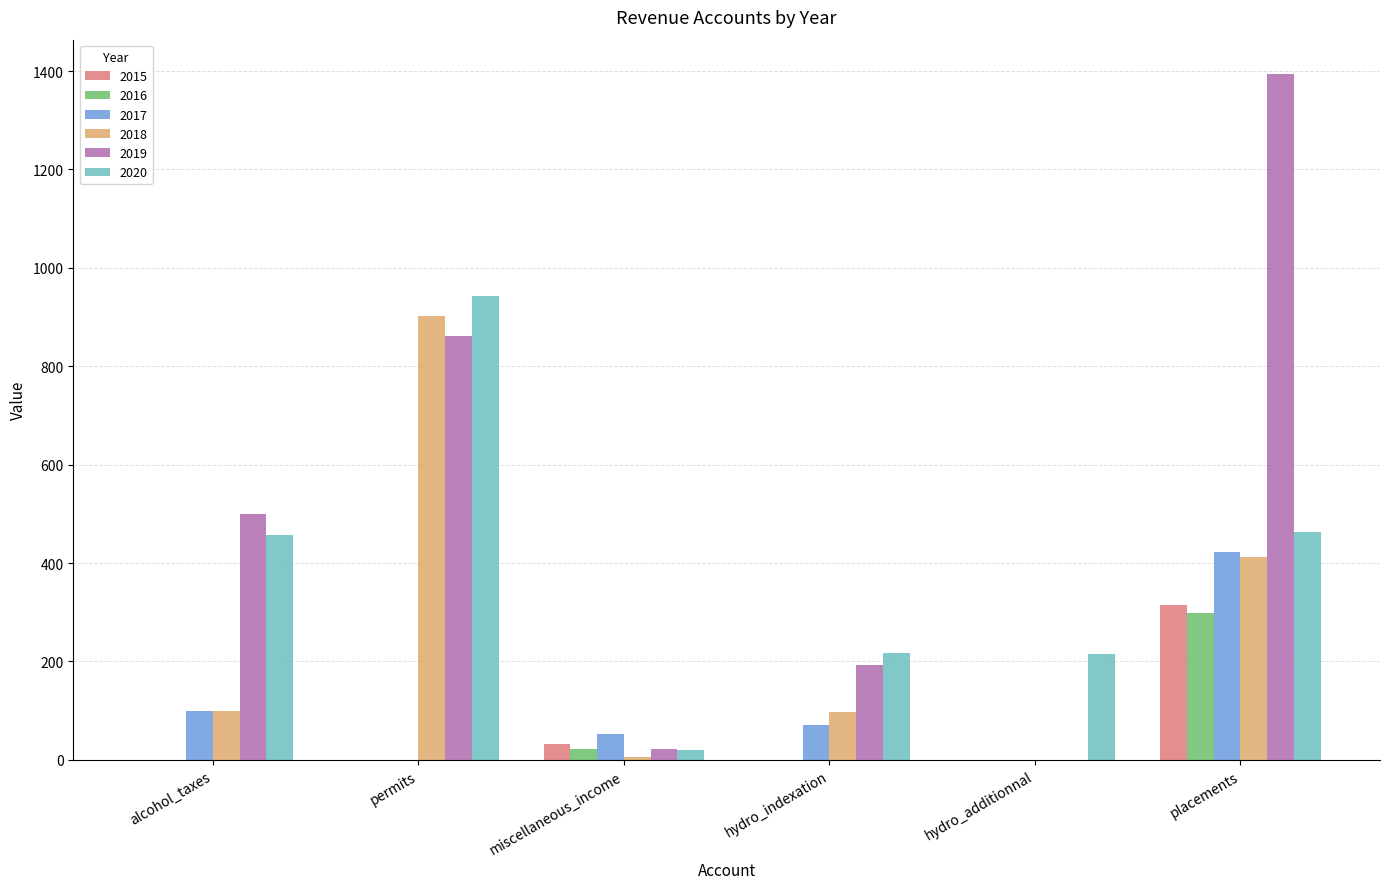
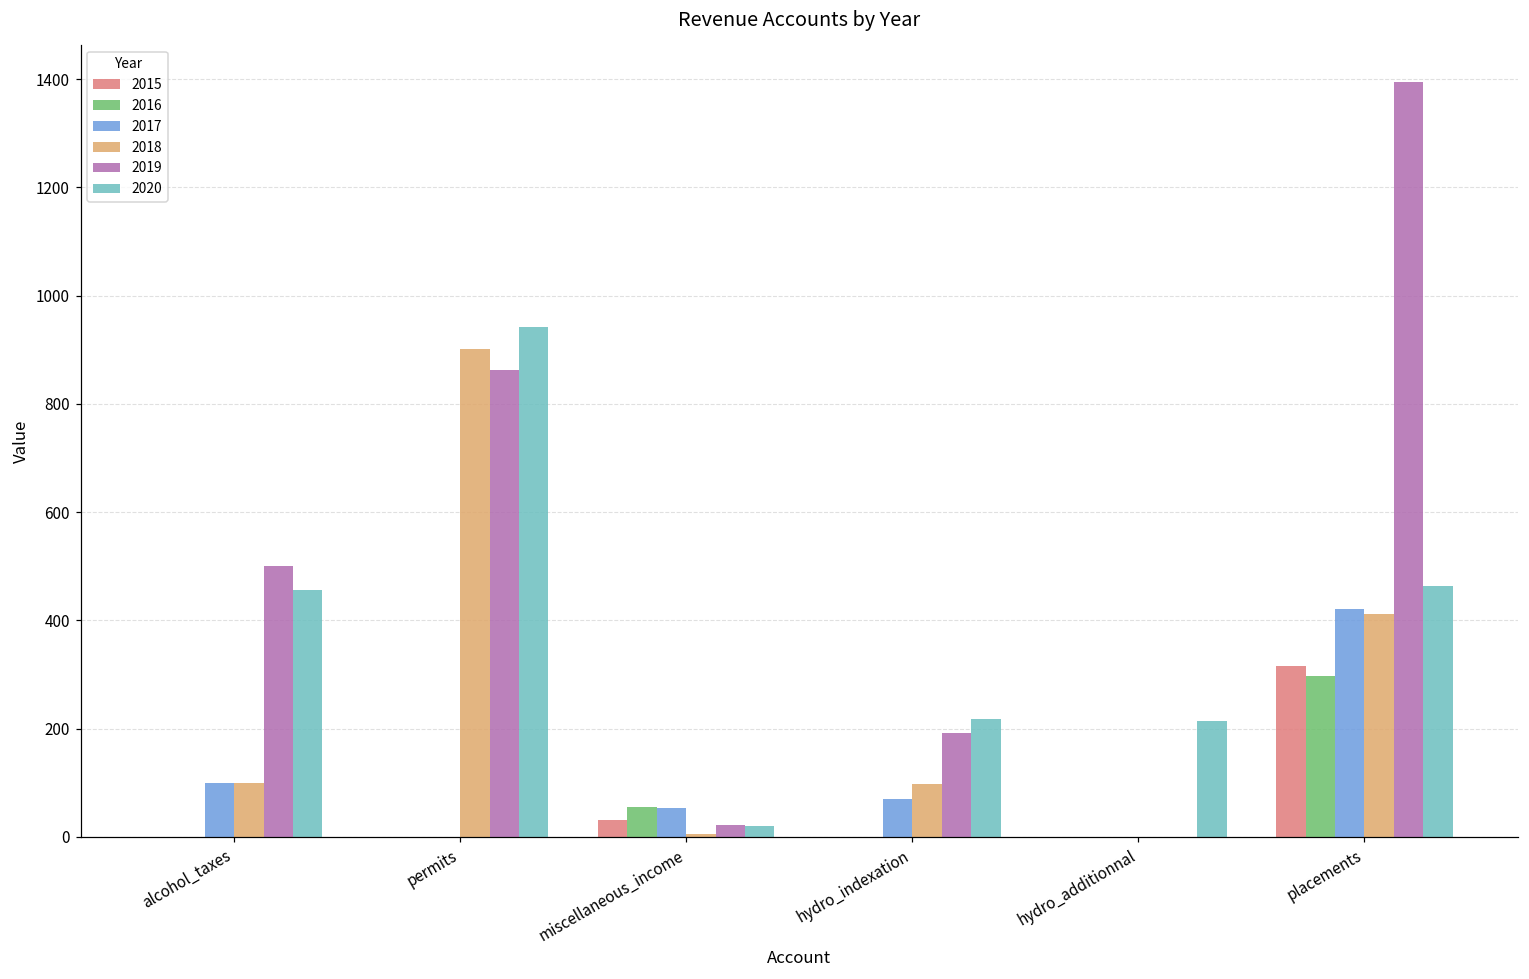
2016, miscellaneous_income: 20 -> 60
